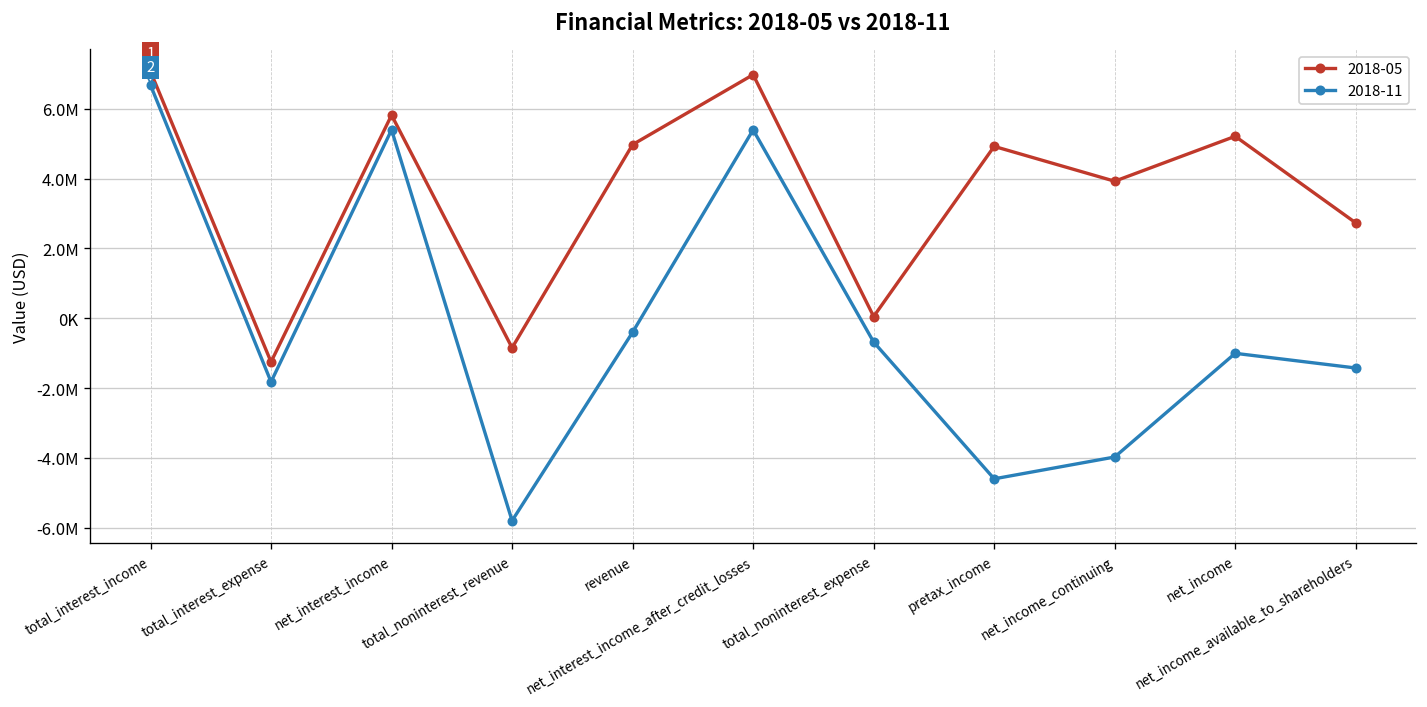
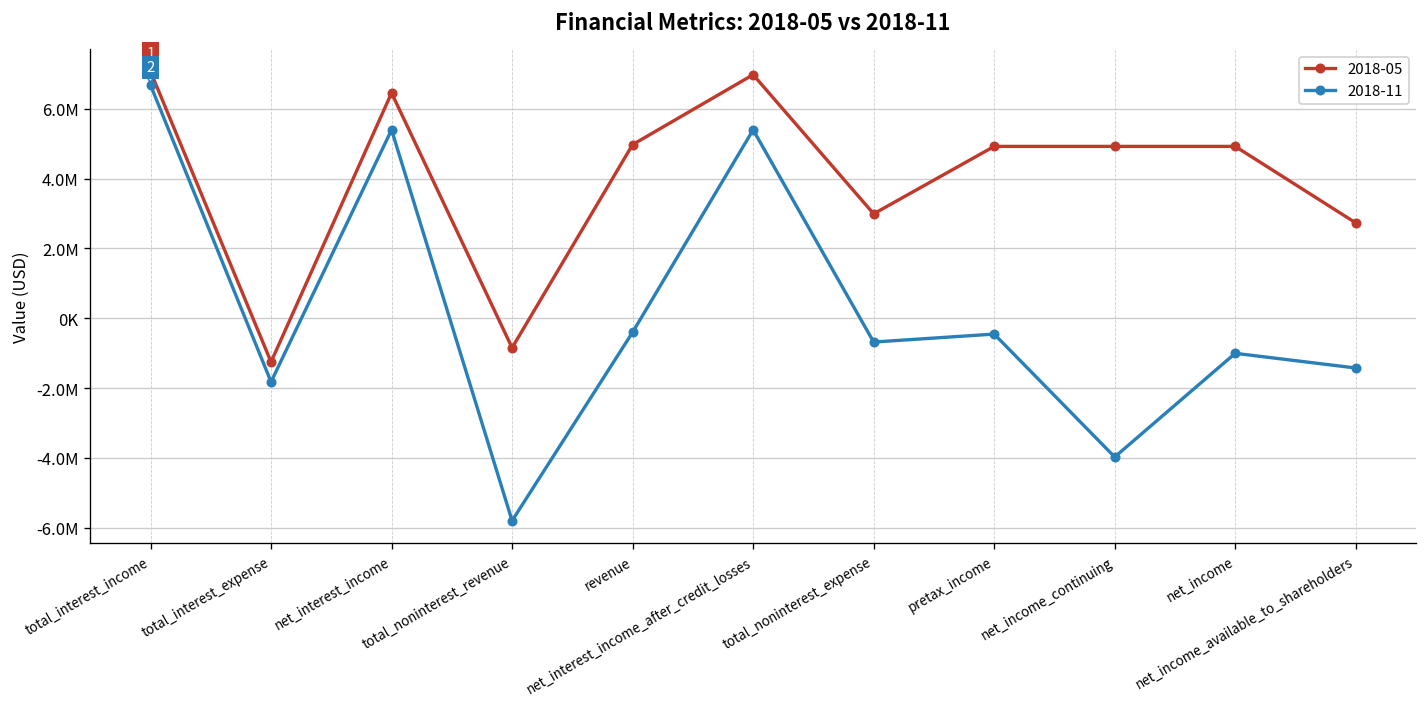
2018-05, net_interest_income: 5800000 -> 6500000
2018-05, total_noninterest_expense: 100000 -> 3000000
2018-11, pretax_income: -4600000 -> -500000
2018-05, net_income_continuing: 3900000 -> 4900000
2018-05, net_income: 5200000 -> 4900000
